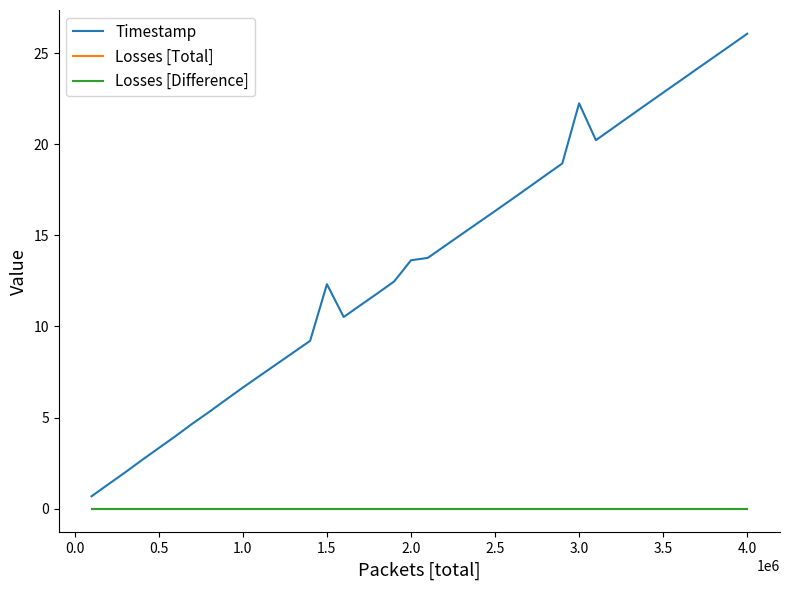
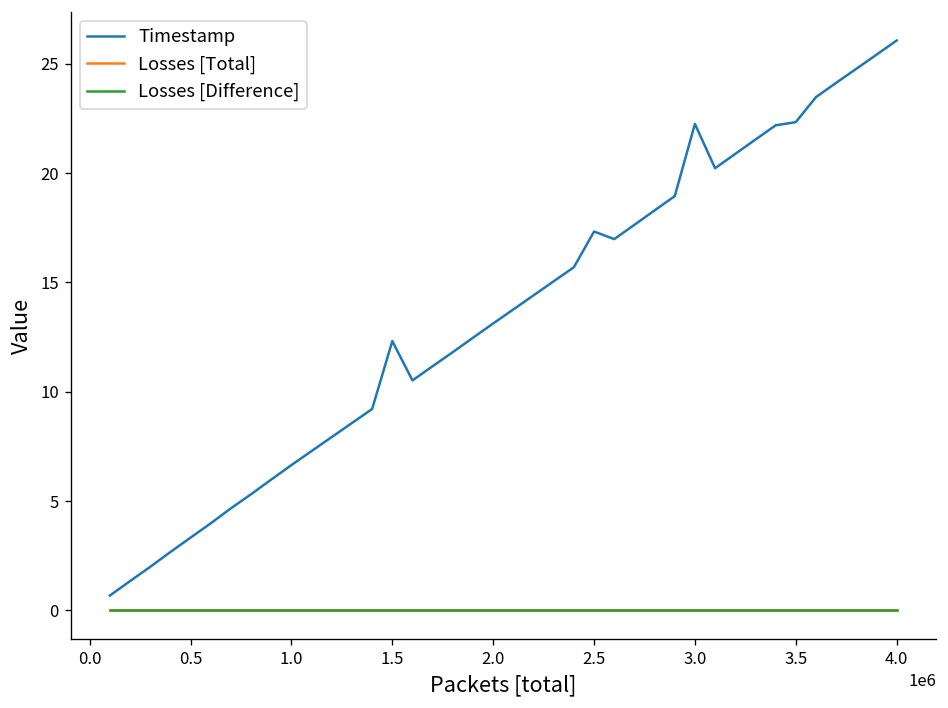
Timestamp, 2.0: 13.6 -> 13.1
Timestamp, 2.5: 16.3 -> 17.3
Timestamp, 3.5: 22.8 -> 22.3
